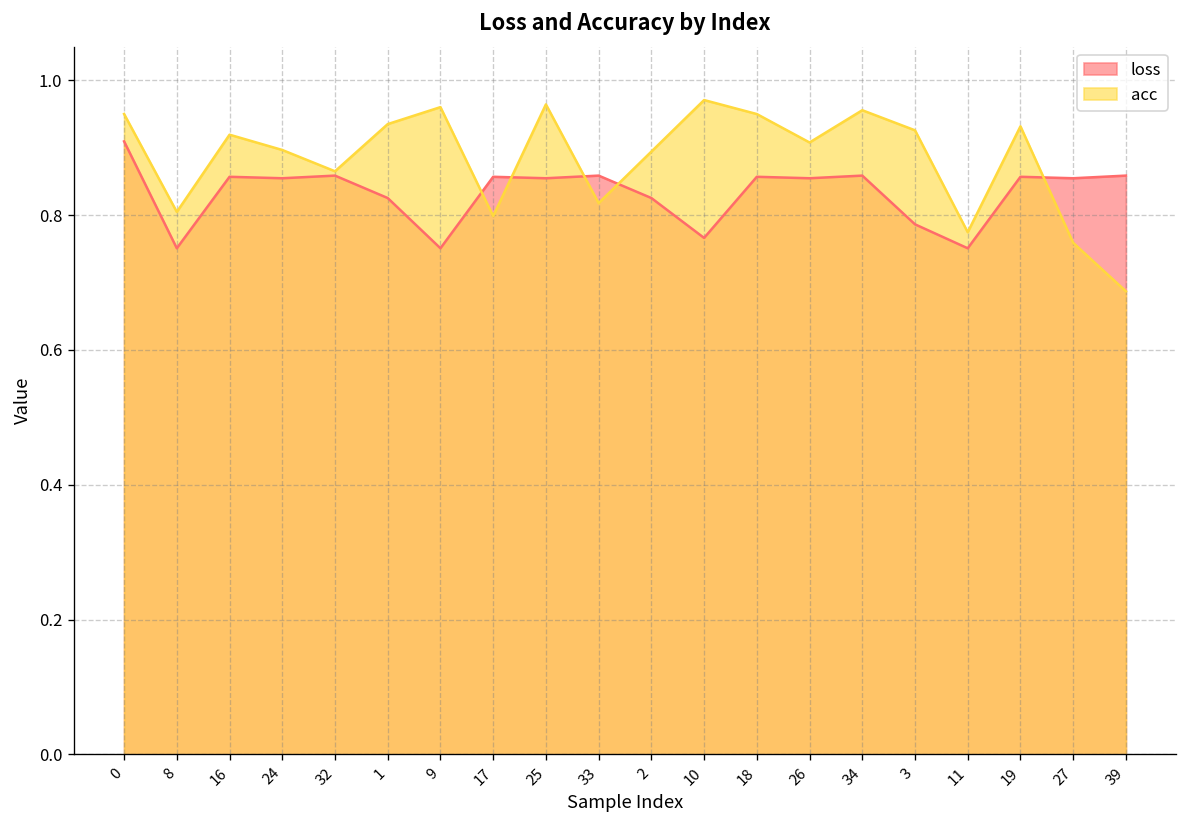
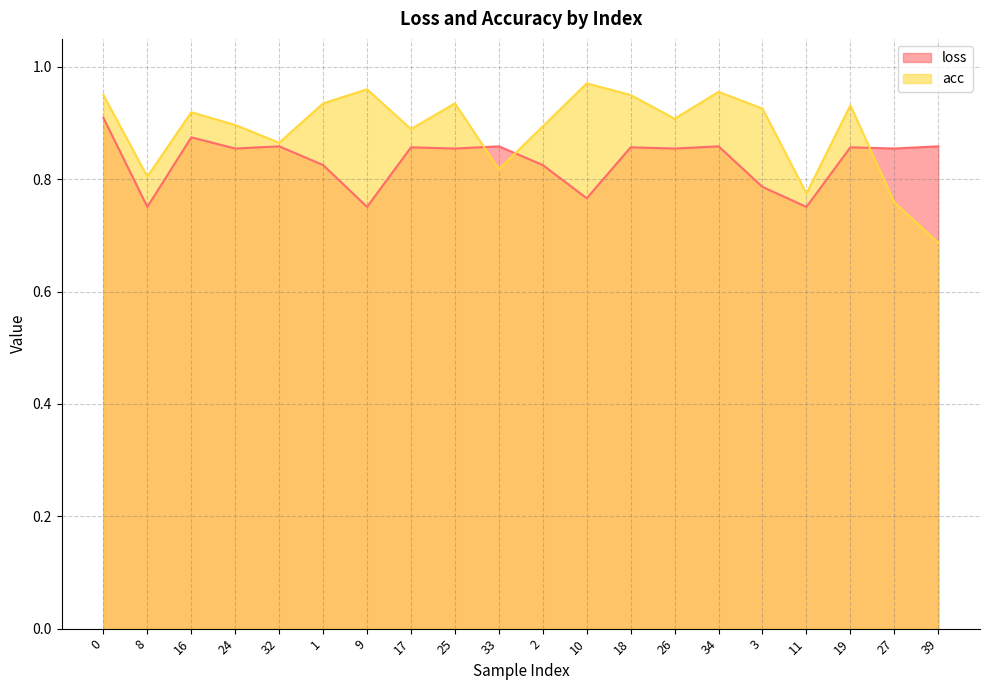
loss, 16: 0.86 -> 0.87
acc, 17: 0.80 -> 0.89
acc, 25: 0.96 -> 0.94
